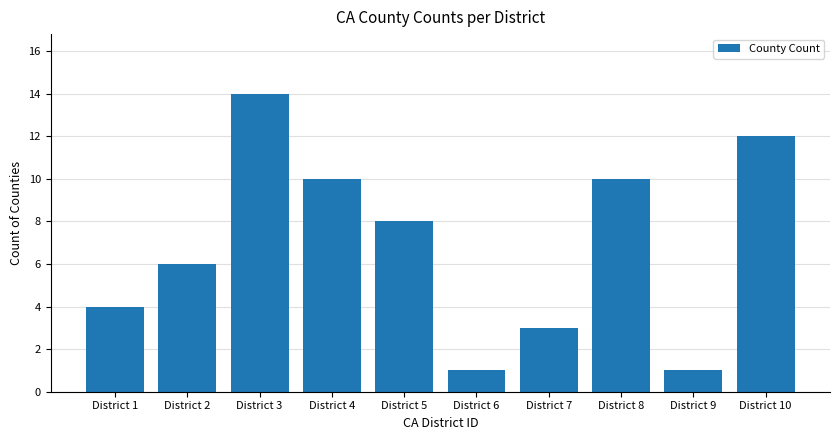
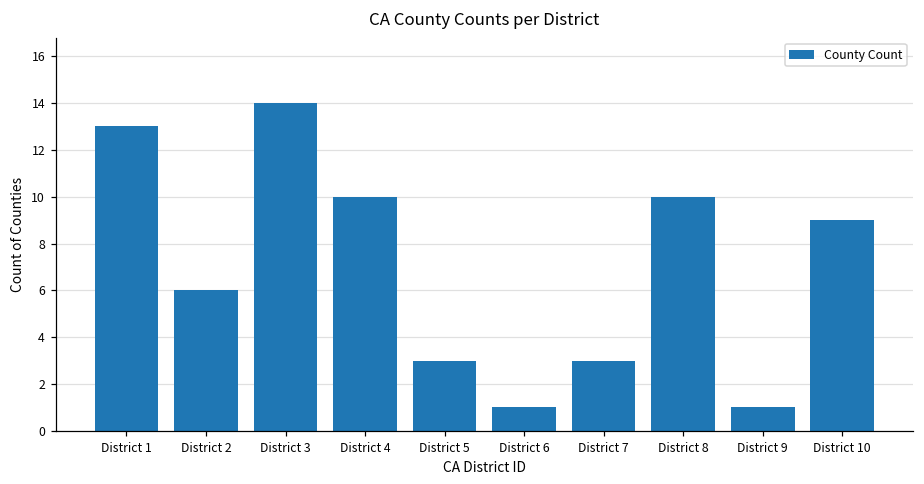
District 1: 4 -> 13
District 5: 8 -> 3
District 10: 12 -> 9
